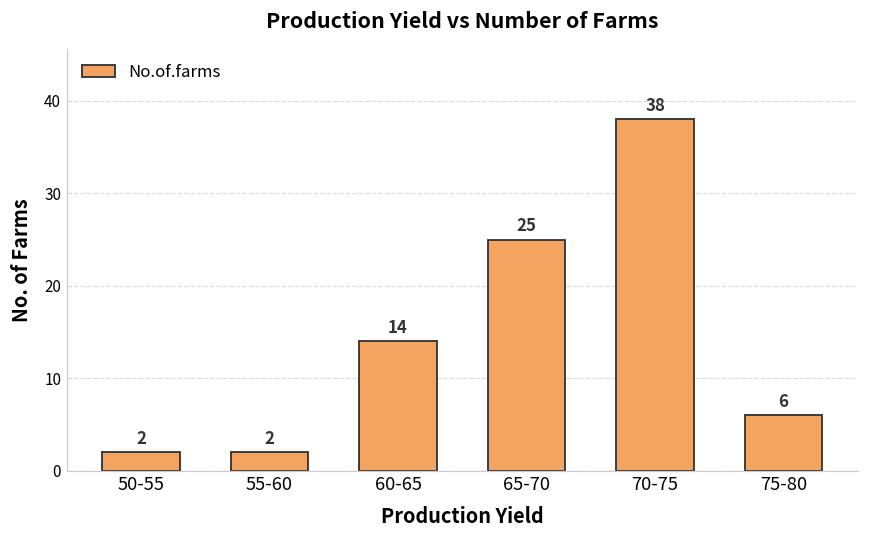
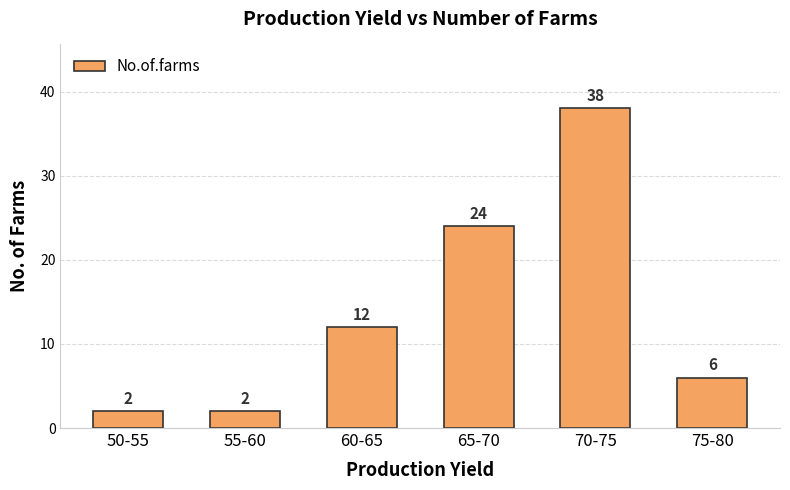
60-65: 14 -> 12
65-70: 25 -> 24
